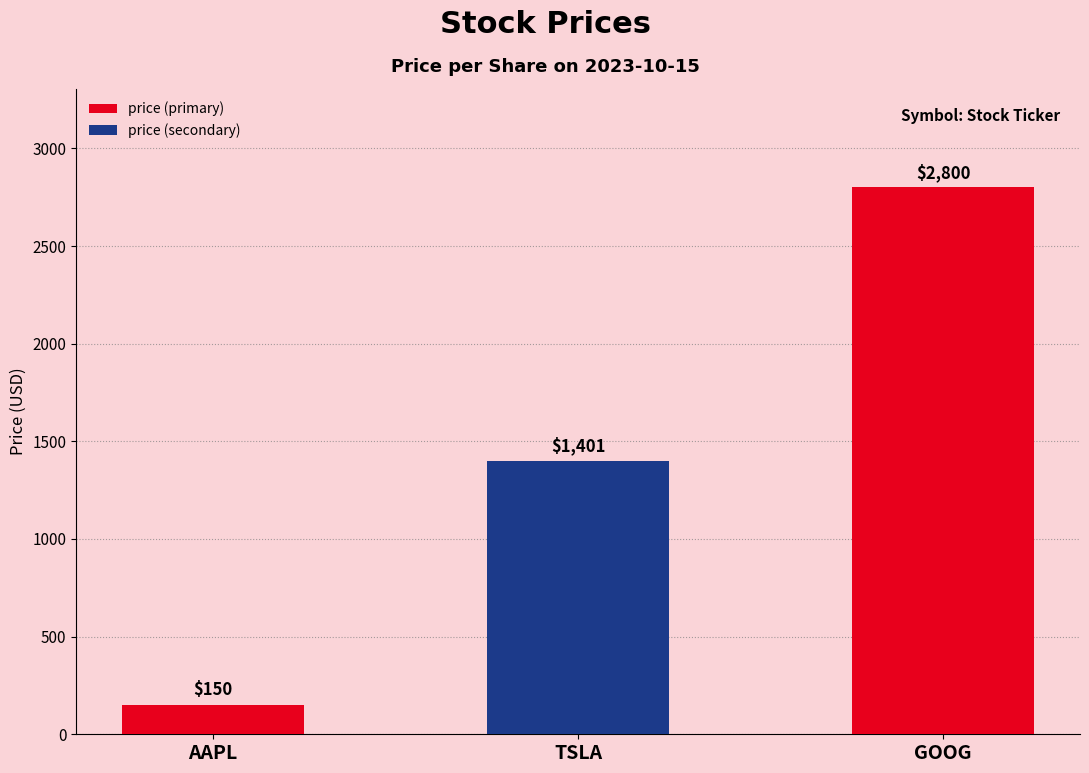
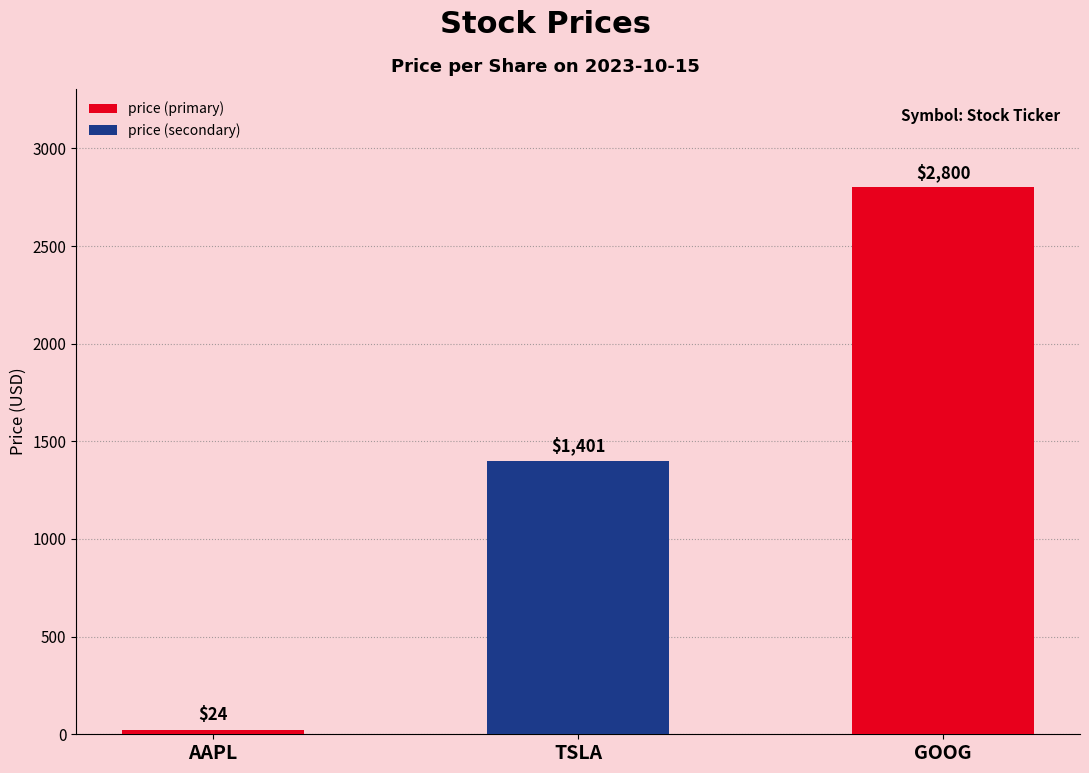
AAPL: $150 -> $24
